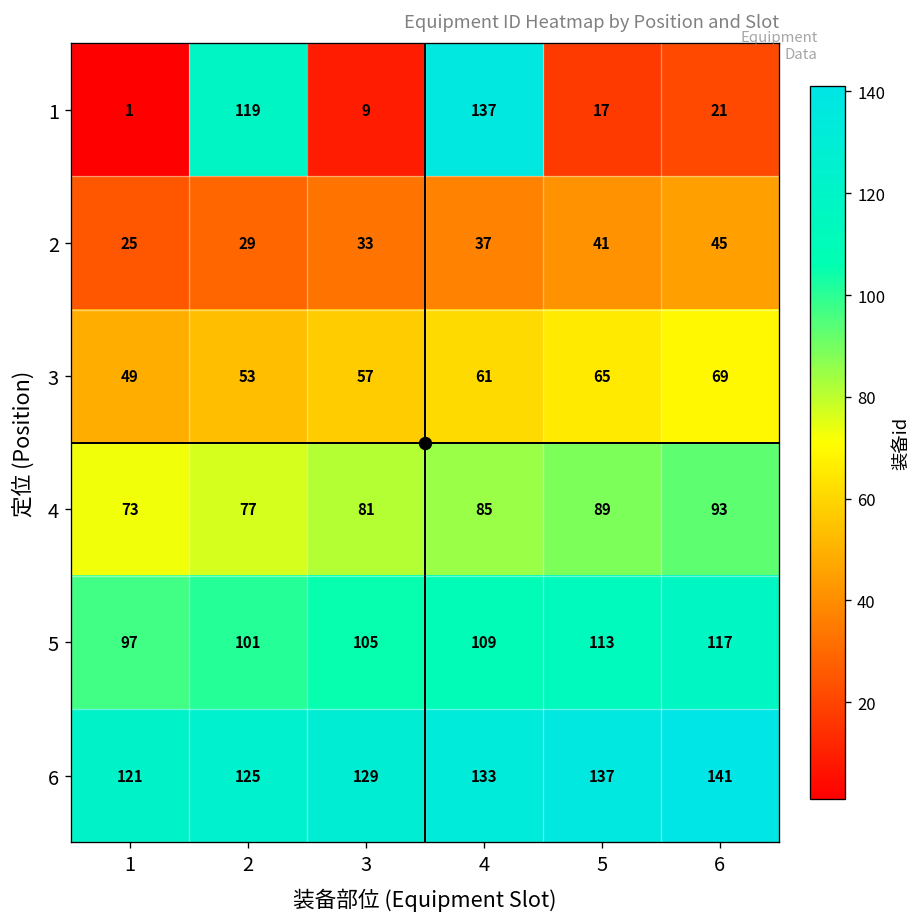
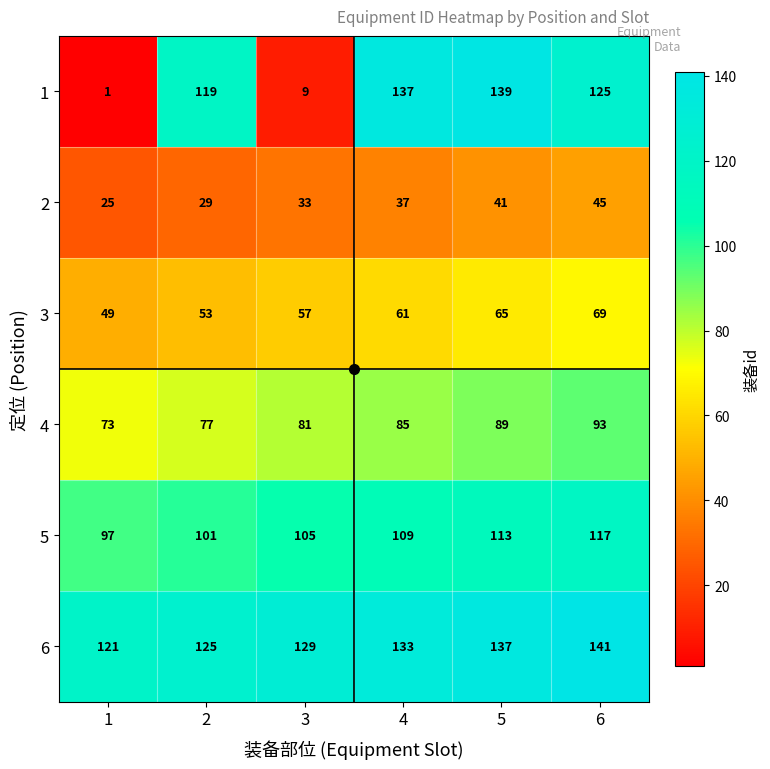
1, 5: 17 -> 139
1, 6: 21 -> 125
